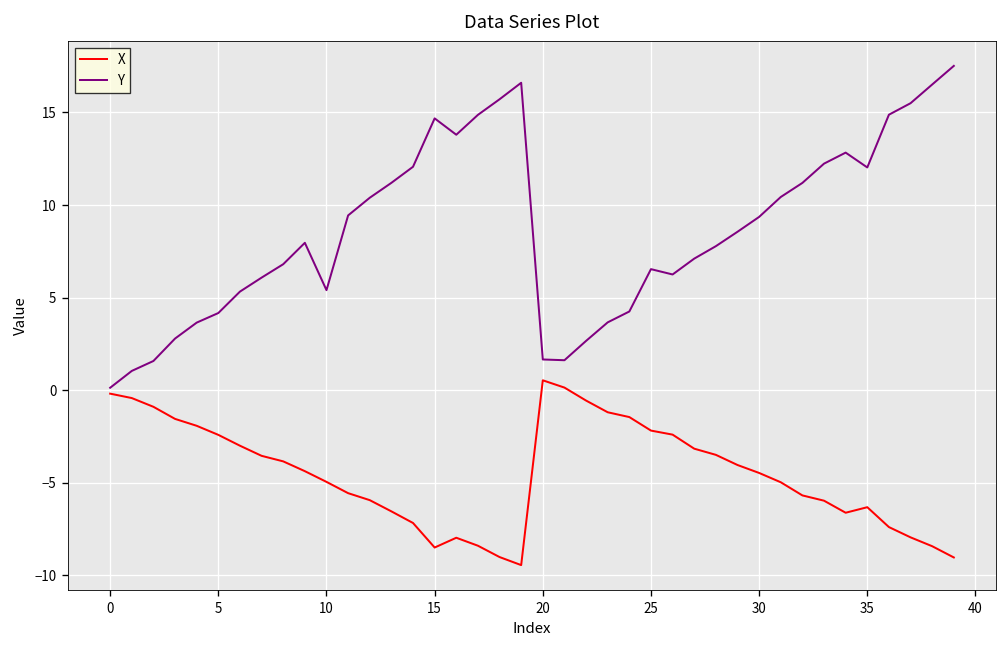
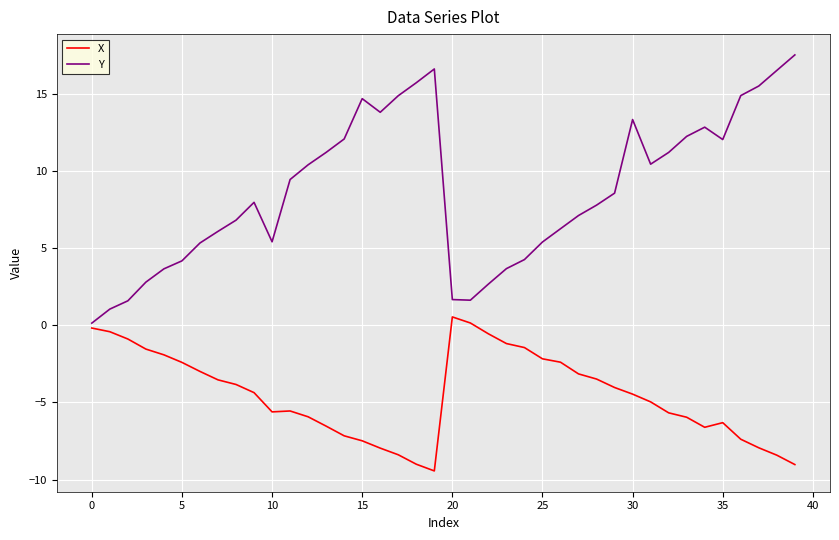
X, 10: -4.9 -> -5.6
X, 15: -8.5 -> -7.5
Y, 25: 6.5 -> 5.4
Y, 30: 9.4 -> 13.3
